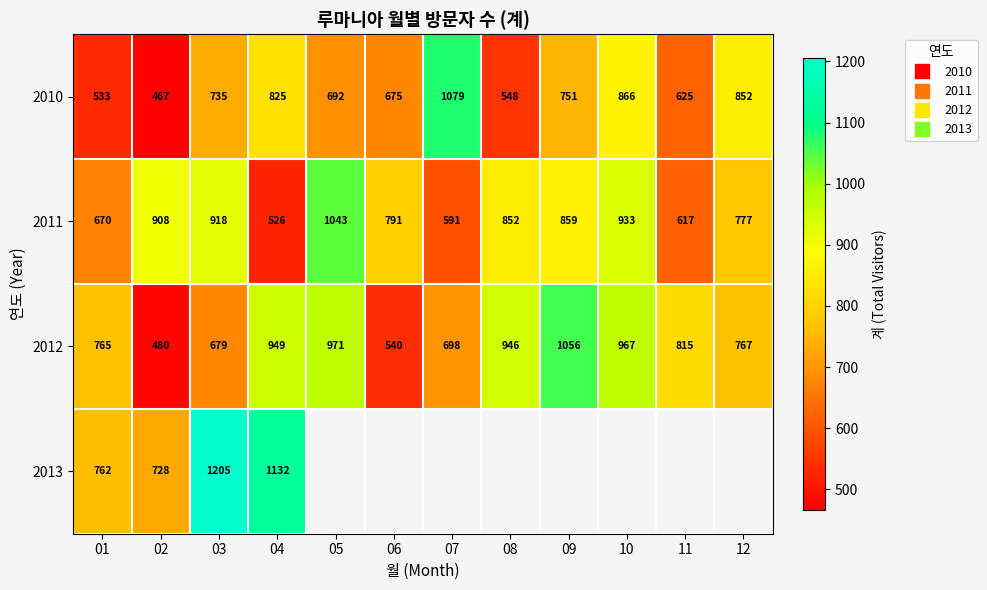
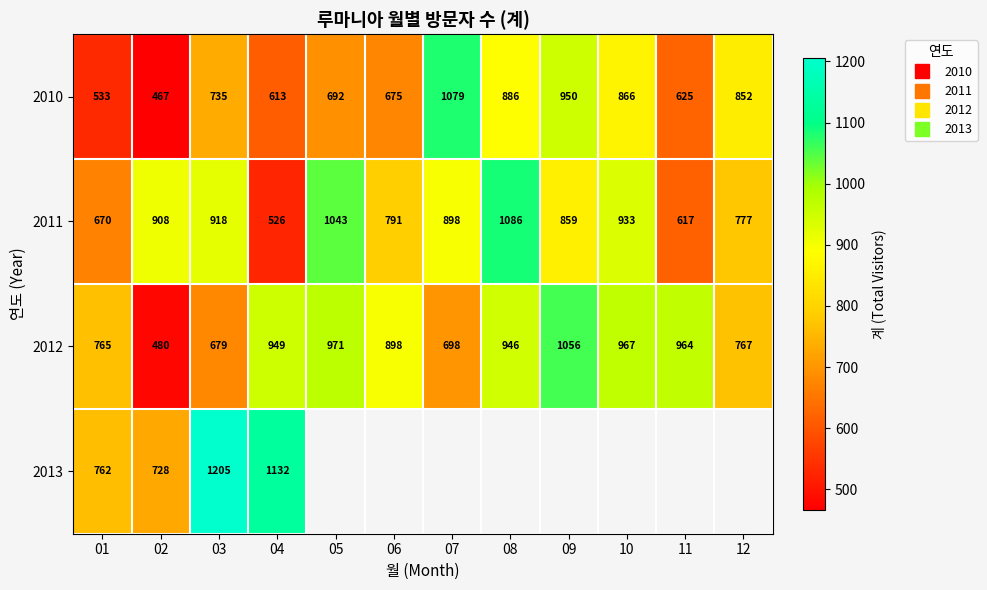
2010, 04: 825 -> 613
2010, 08: 548 -> 886
2010, 09: 751 -> 950
2011, 07: 591 -> 898
2011, 08: 852 -> 1086
2012, 06: 540 -> 898
2012, 11: 815 -> 964
